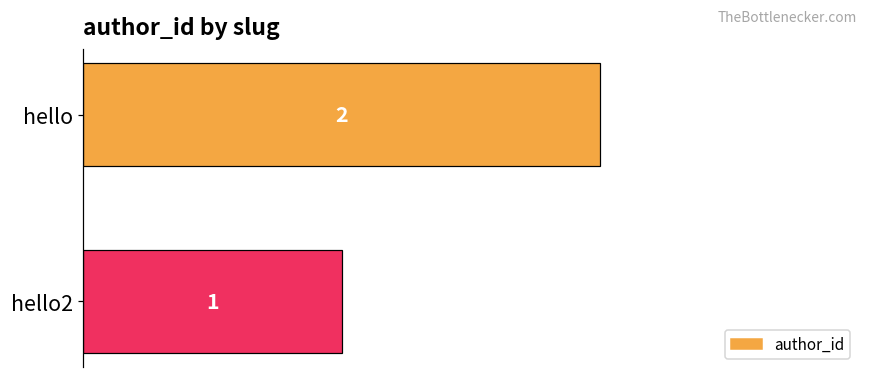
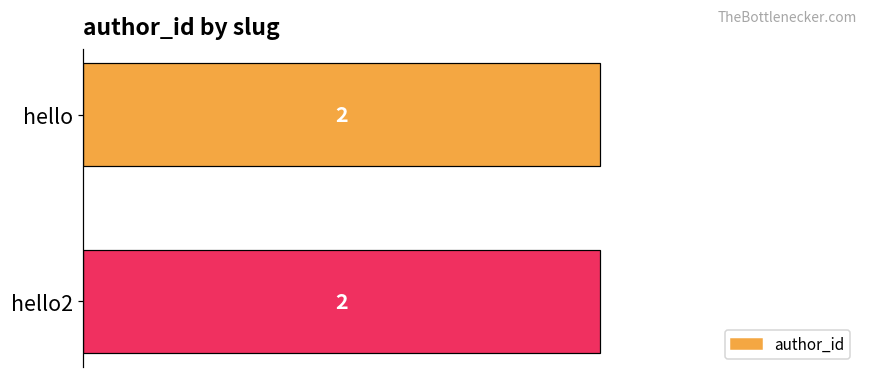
hello2: 1 -> 2
